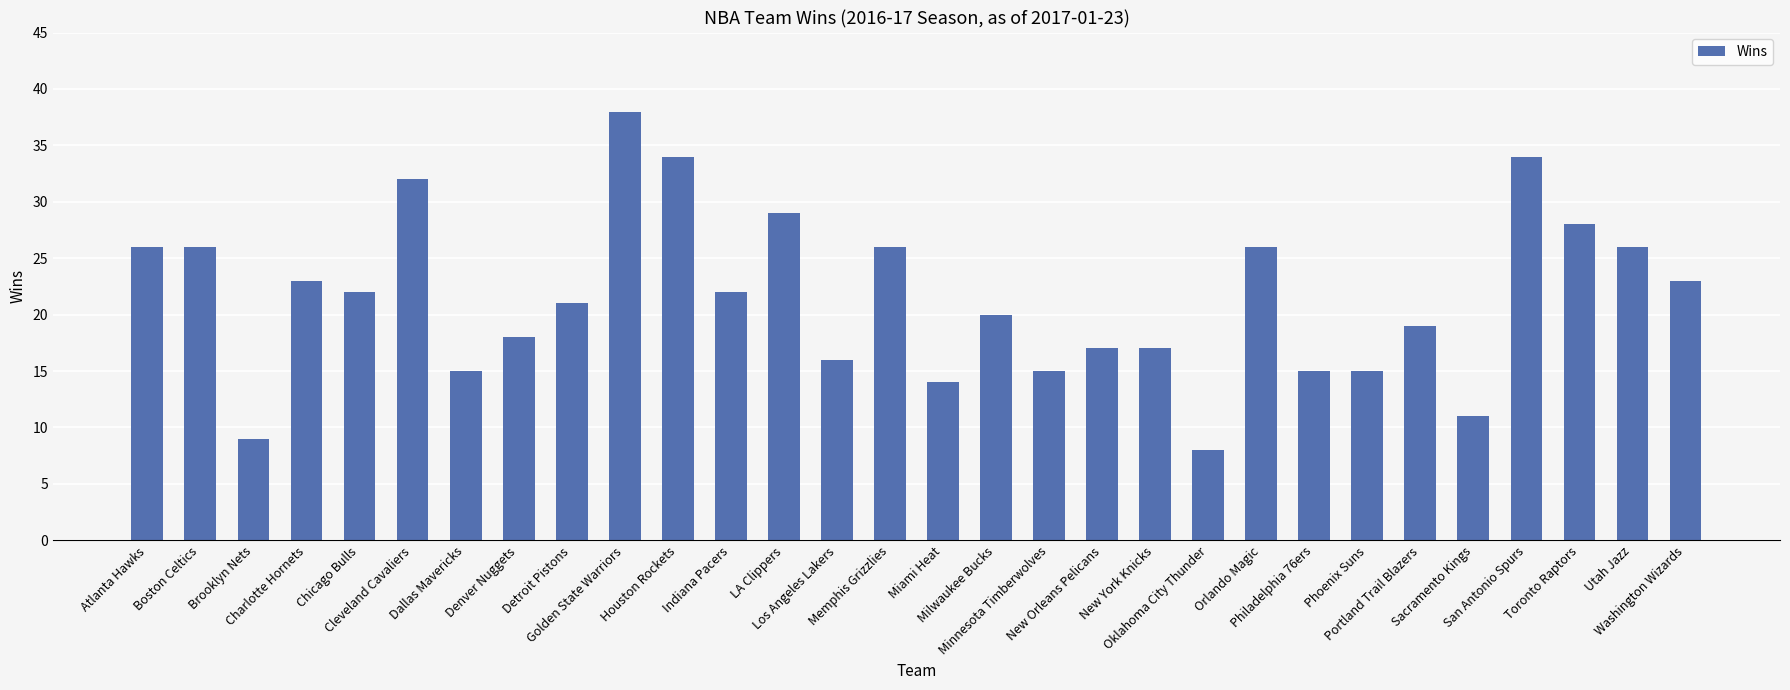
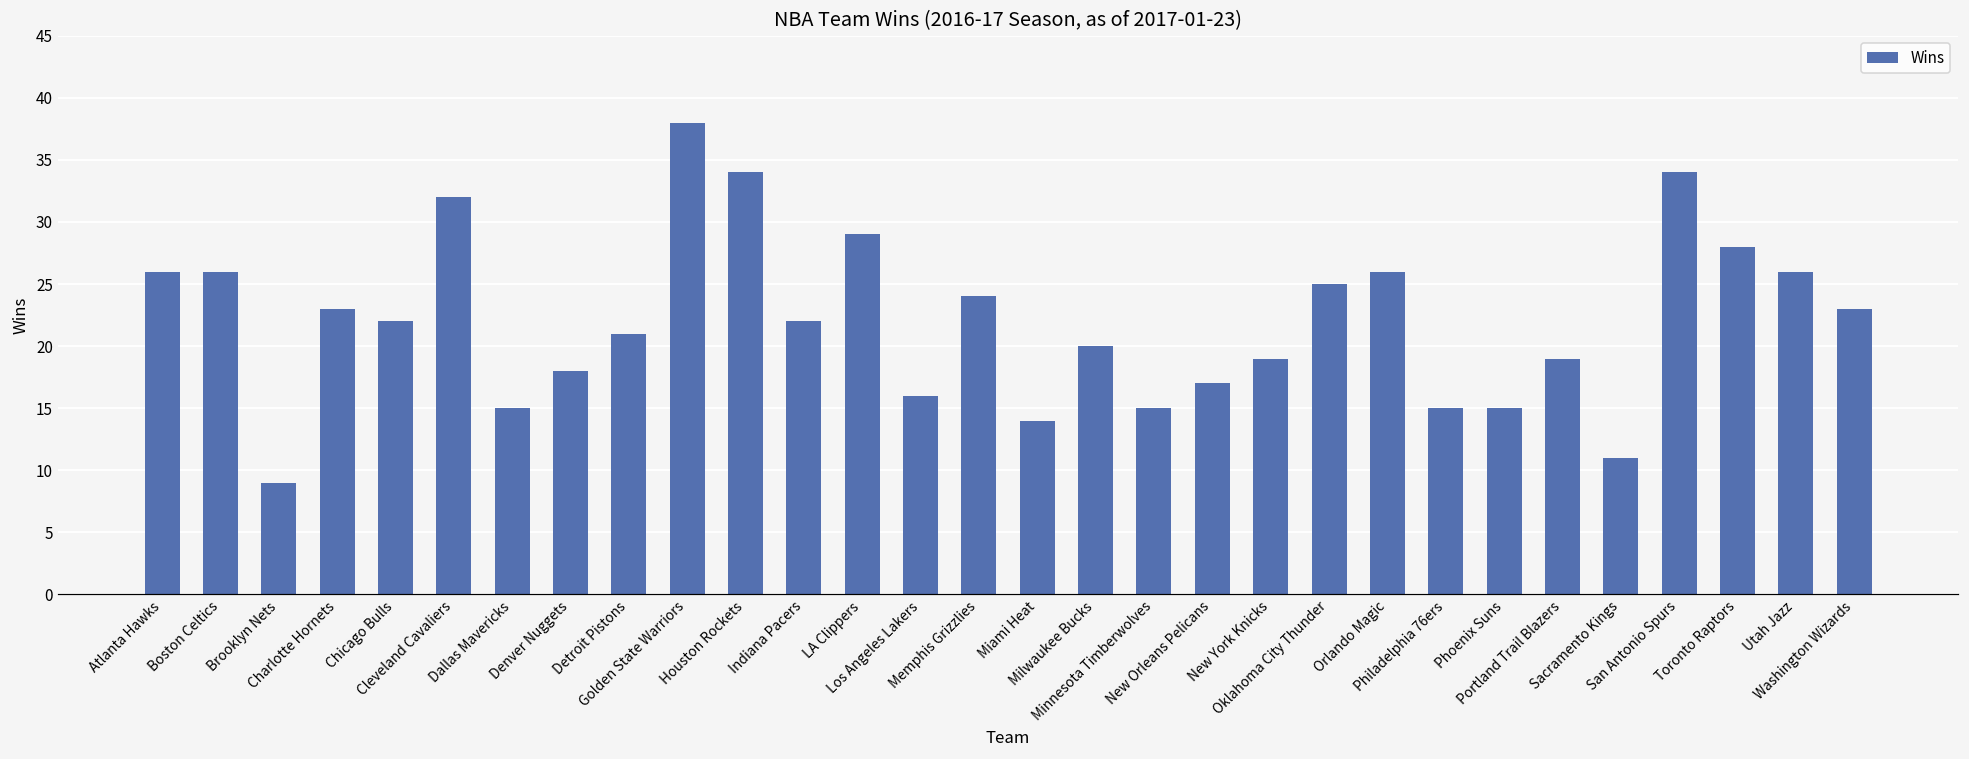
Memphis Grizzlies: 26 -> 24
New York Knicks: 17 -> 19
Oklahoma City Thunder: 8 -> 25
